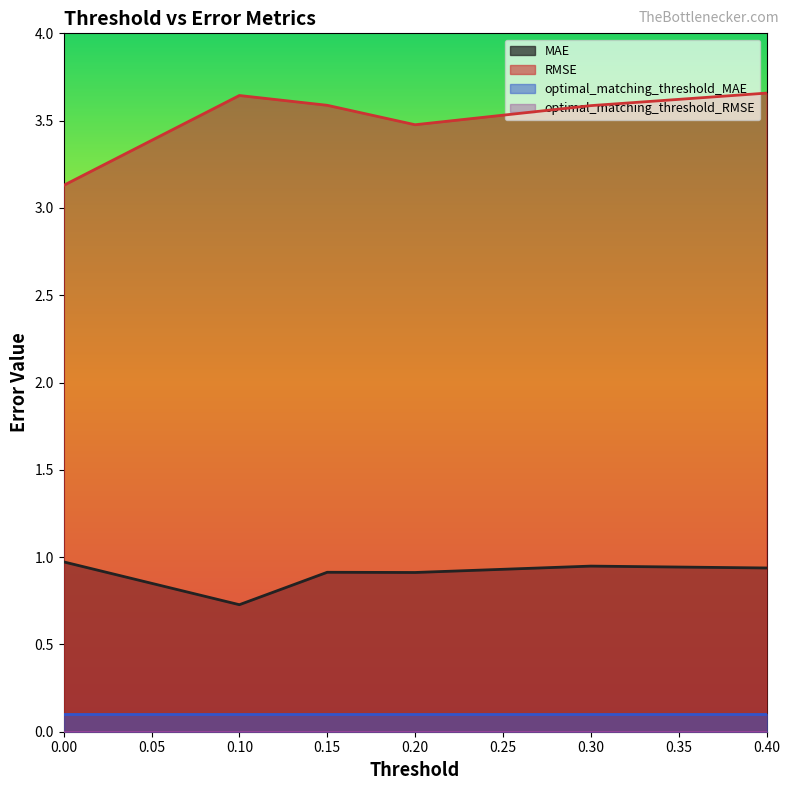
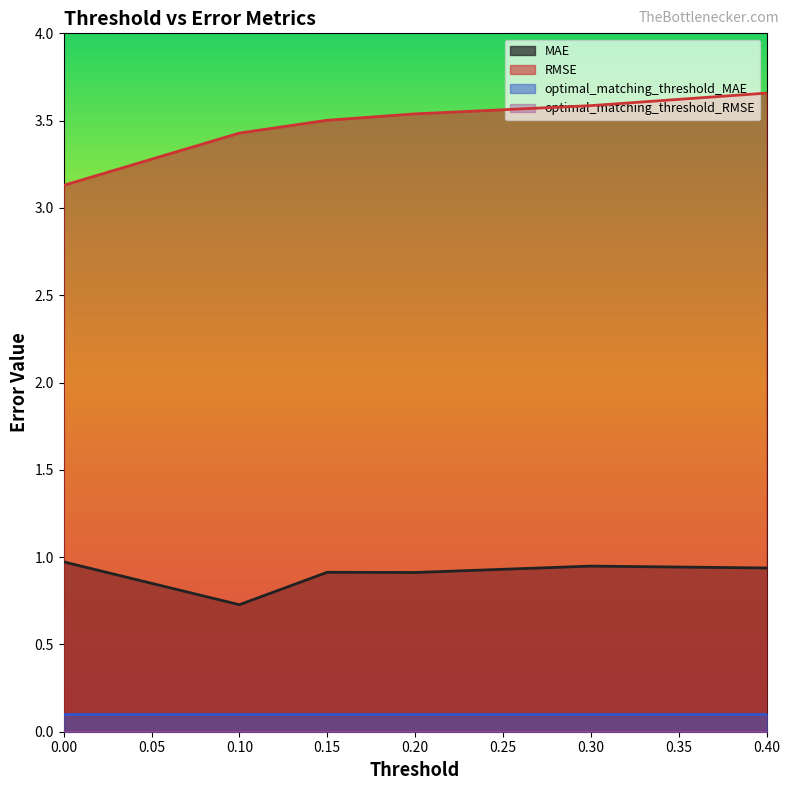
RMSE, 0.10: 3.64 -> 3.43
RMSE, 0.15: 3.59 -> 3.50
RMSE, 0.20: 3.48 -> 3.54
